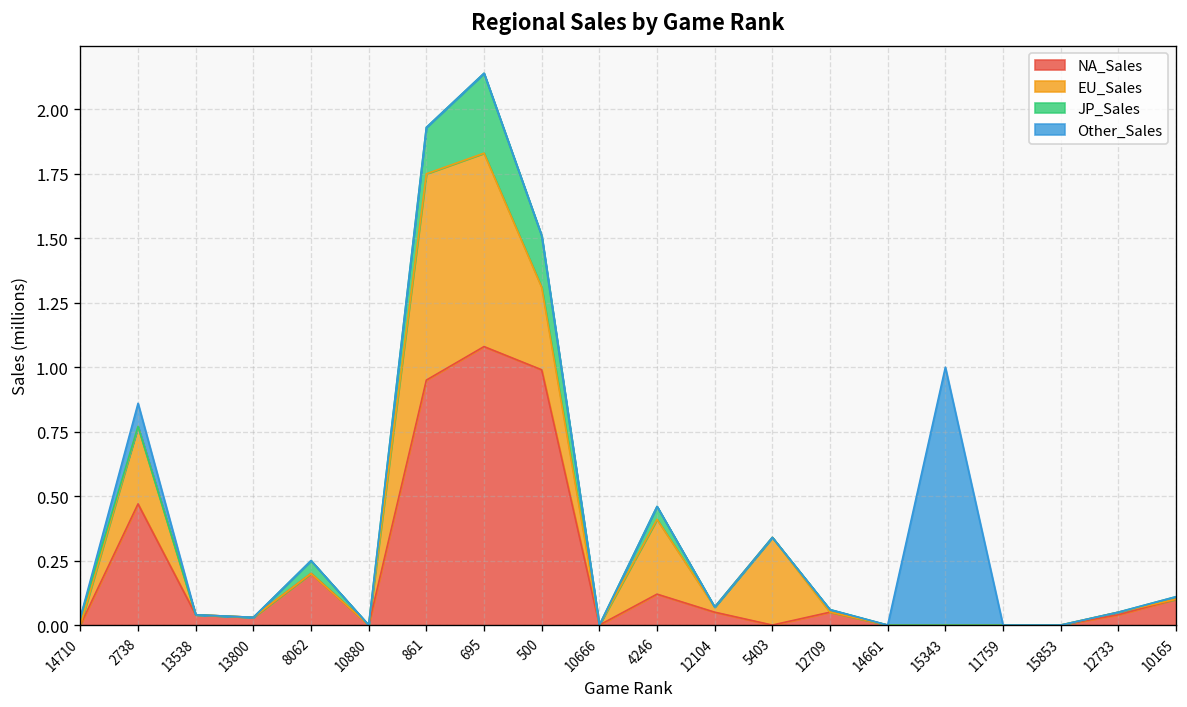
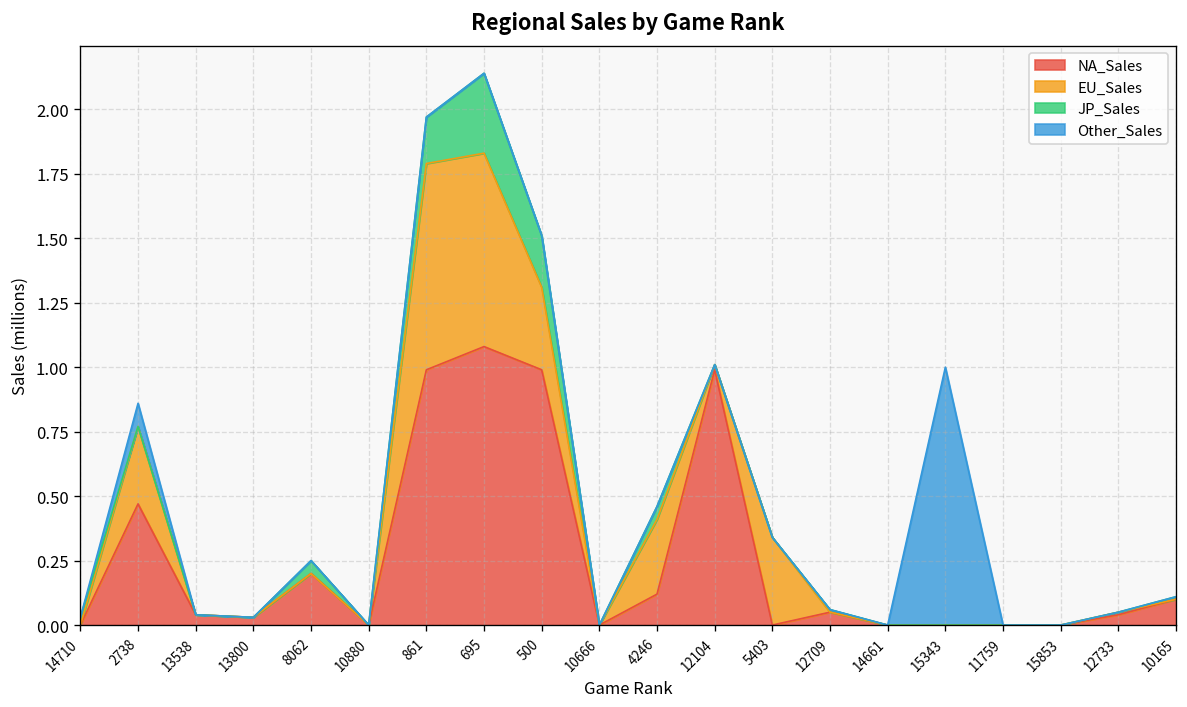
NA_Sales, 861: 0.95 -> 0.99
NA_Sales, 12104: 0.05 -> 0.99
